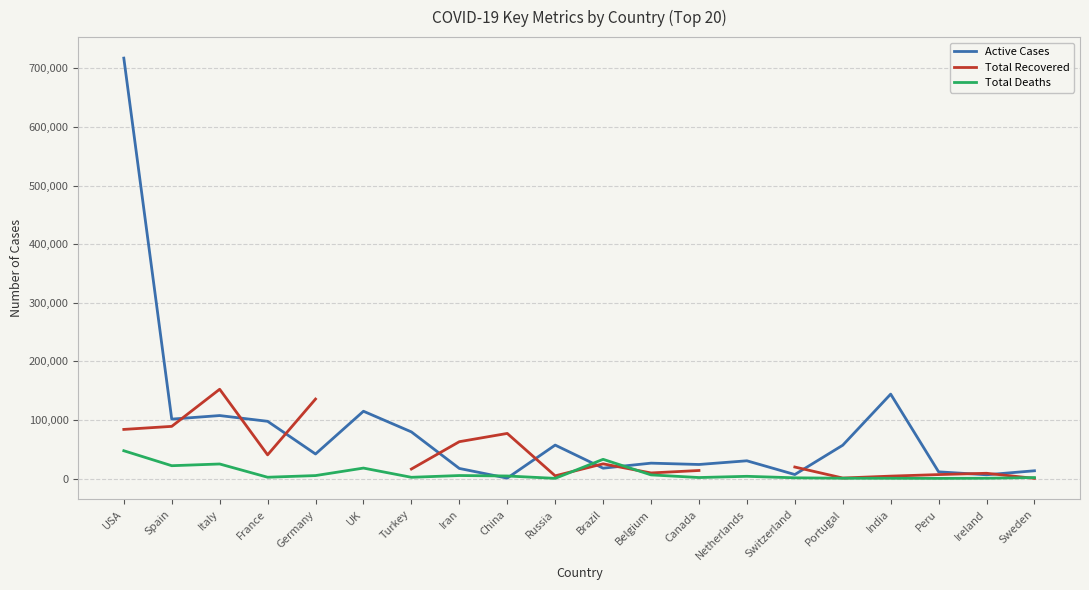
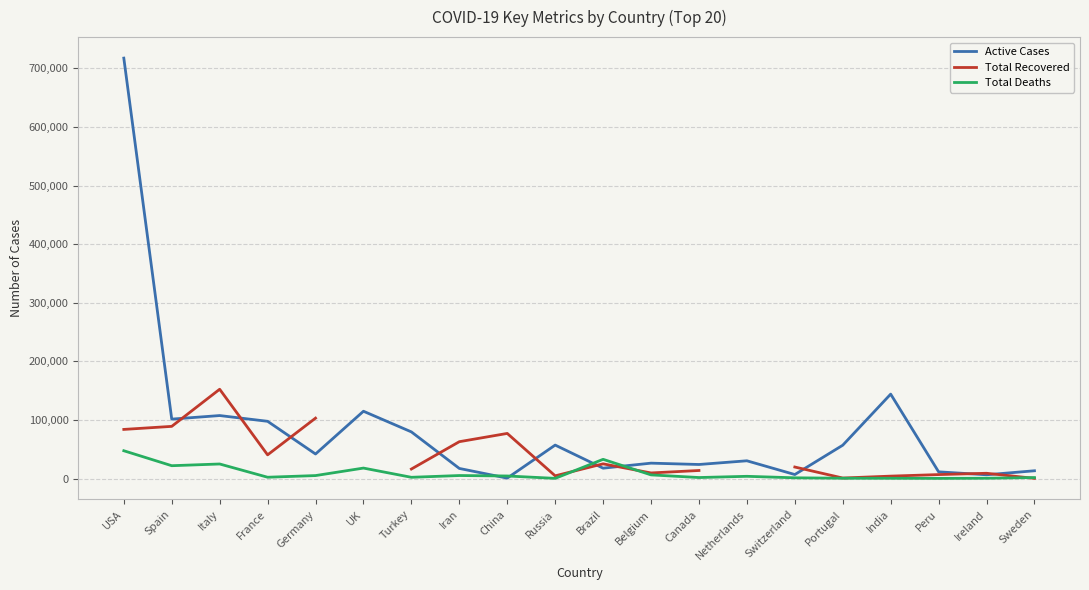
Total Recovered, Germany: 140,000 -> 100,000
